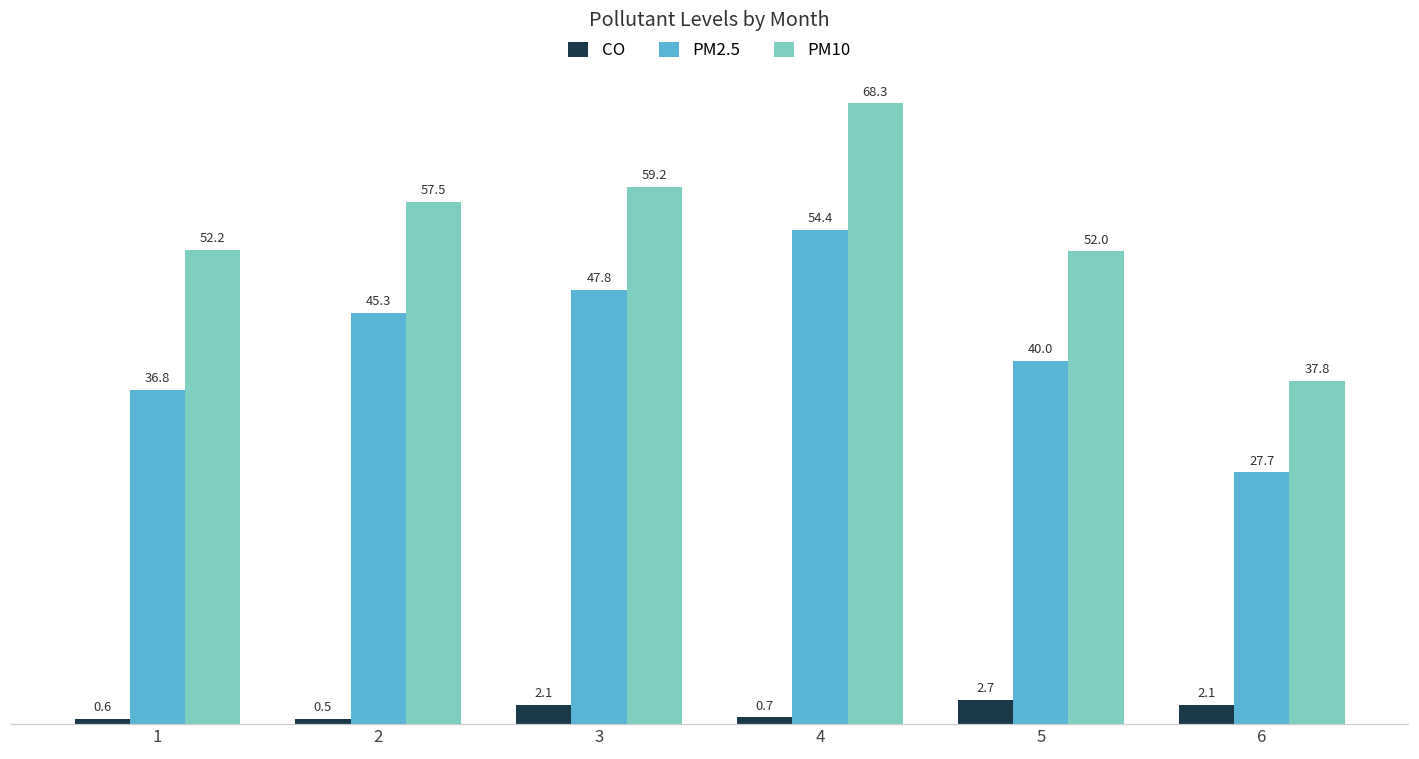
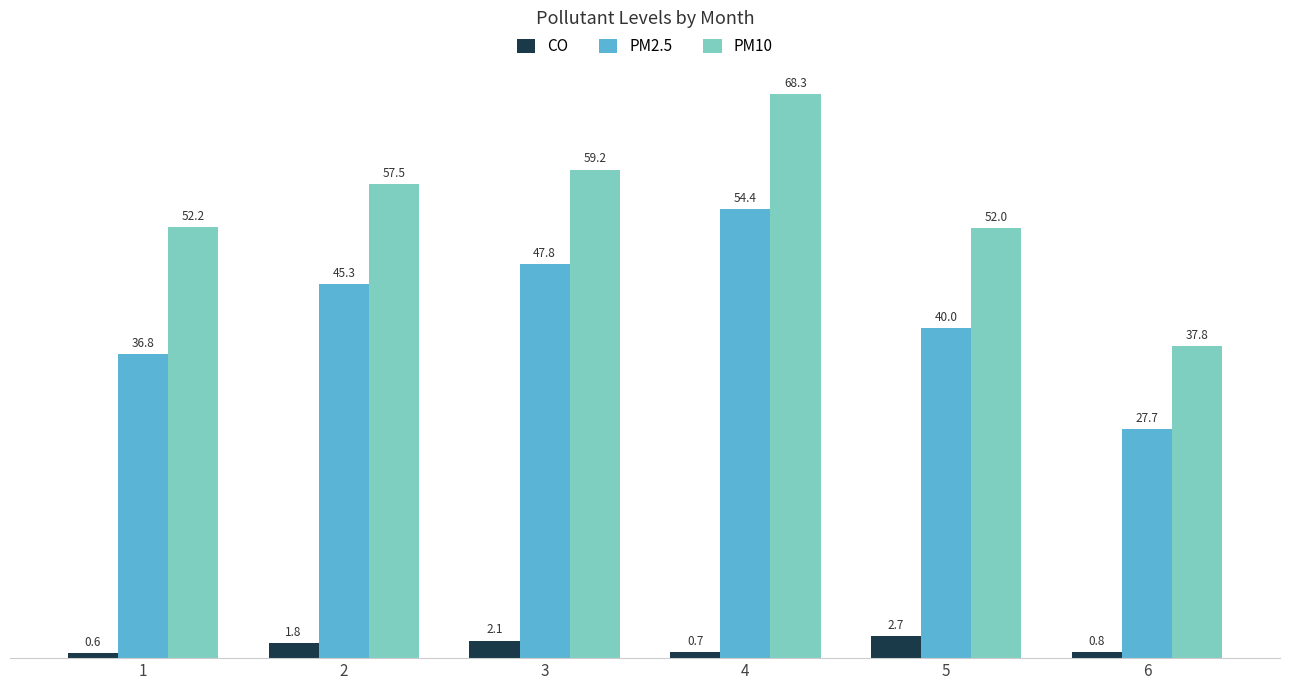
CO, 2: 0.5 -> 1.8
CO, 6: 2.1 -> 0.8
